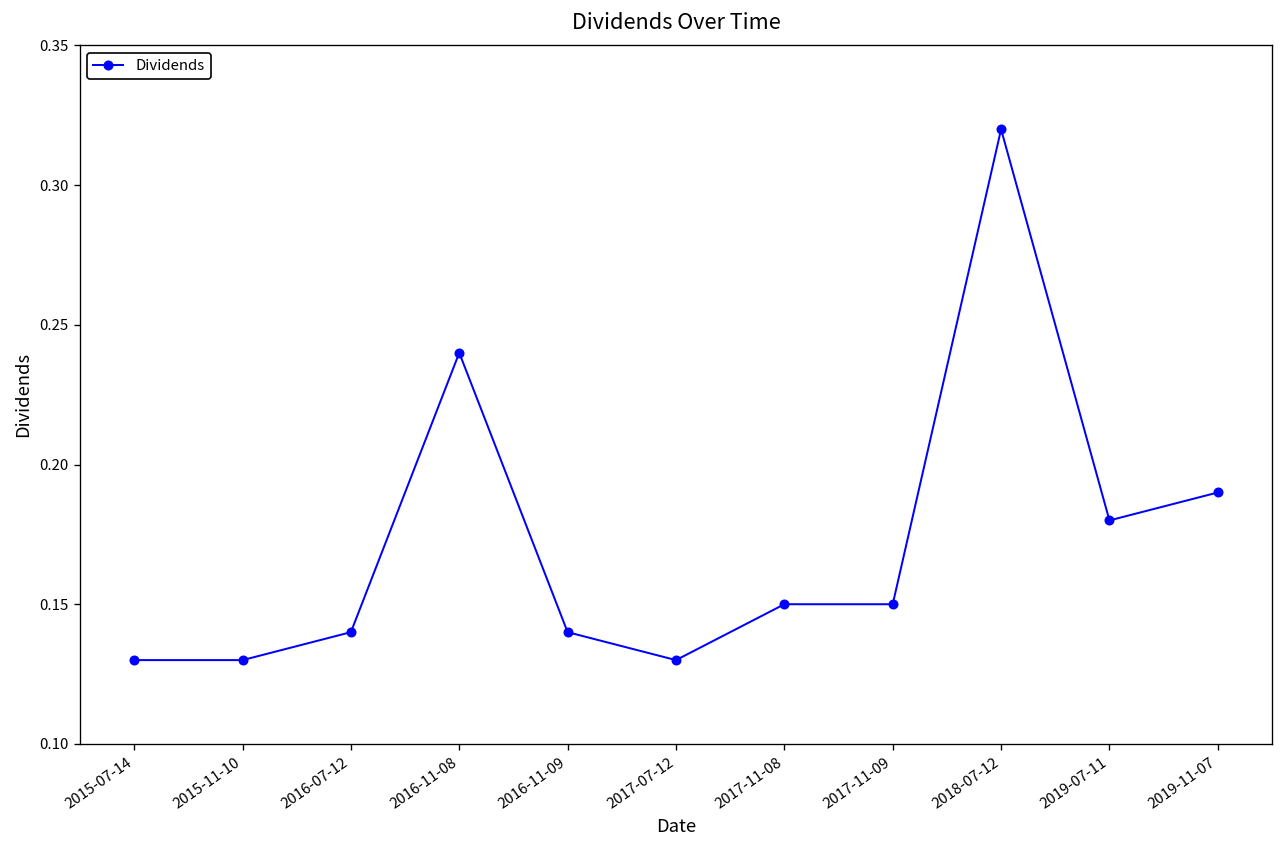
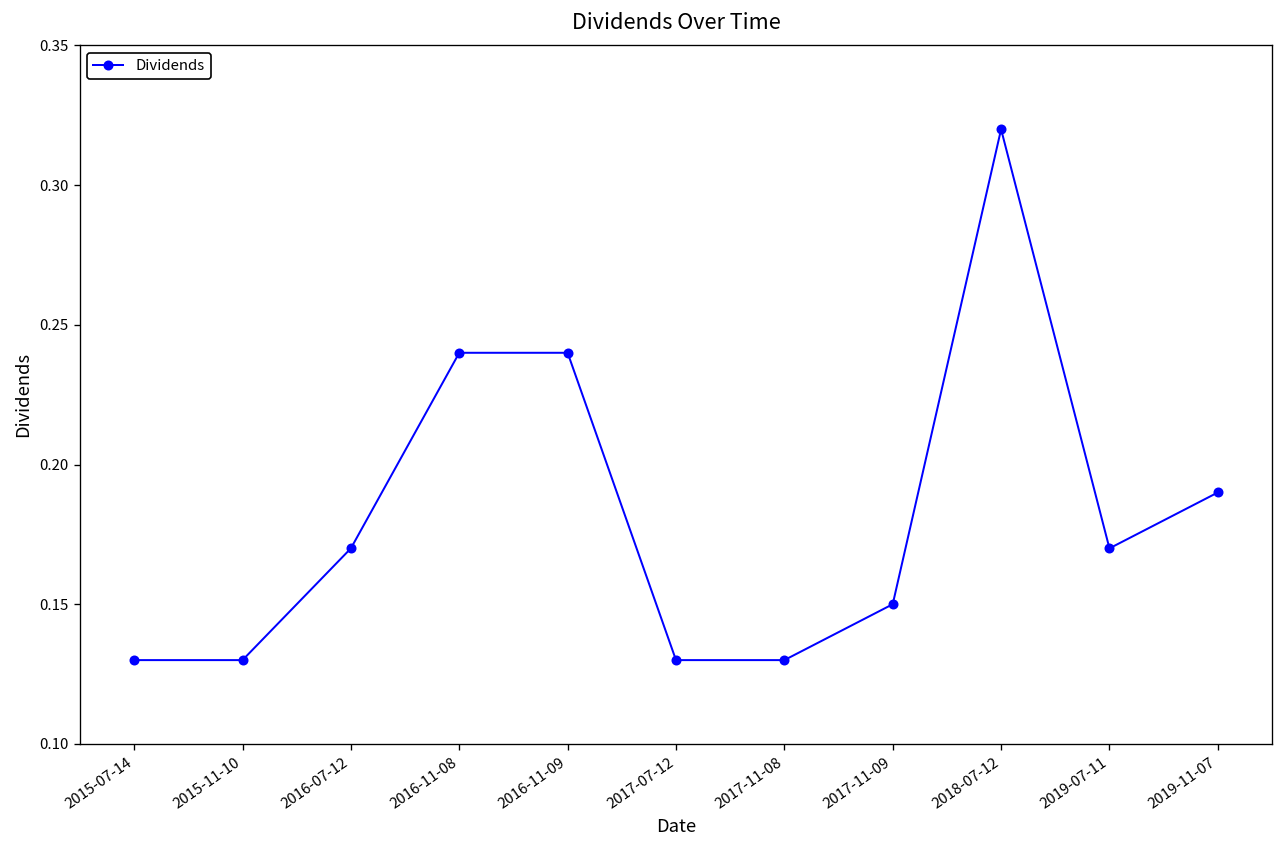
2016-07-12: 0.14 -> 0.17
2016-11-09: 0.14 -> 0.24
2017-11-08: 0.15 -> 0.13
2019-07-11: 0.18 -> 0.17
